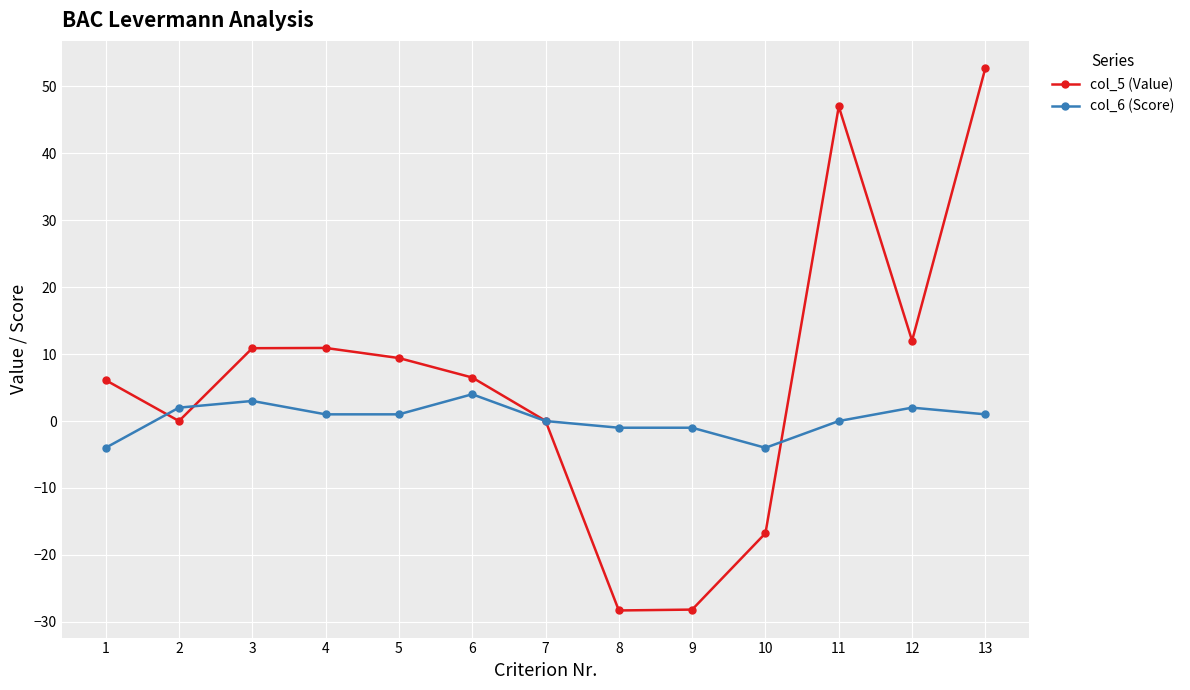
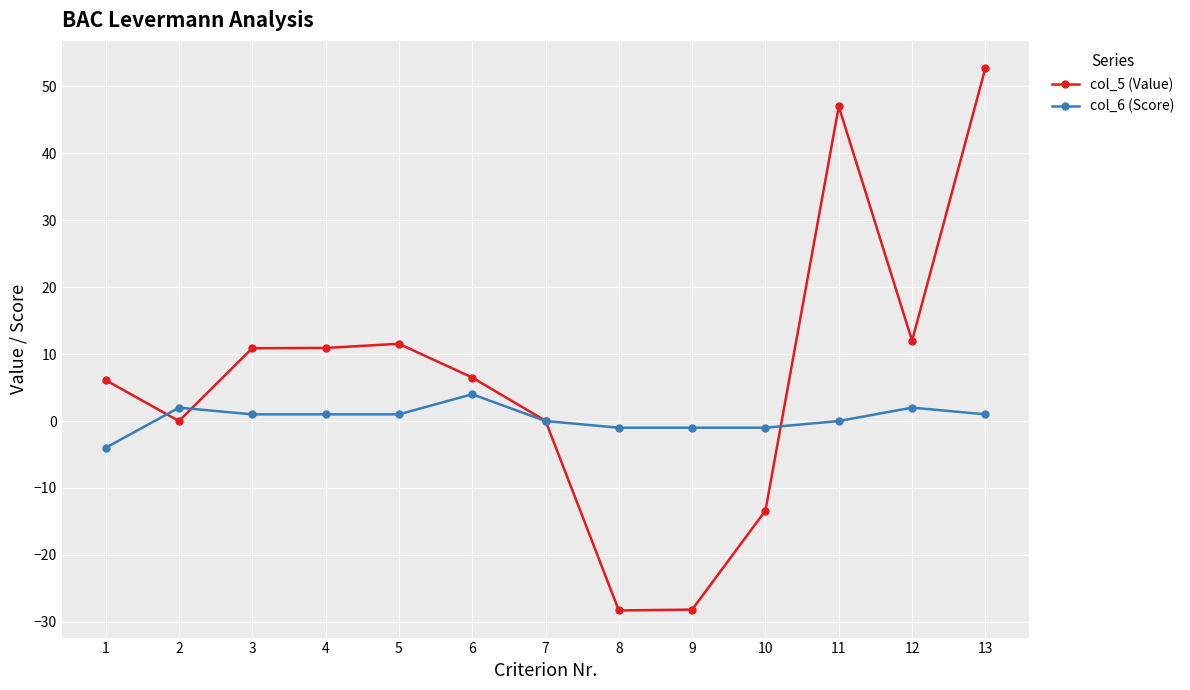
col_6 (Score), 3: 3 -> 1
col_5 (Value), 5: 9 -> 12
col_5 (Value), 10: -17 -> -13
col_6 (Score), 10: -4 -> -1
